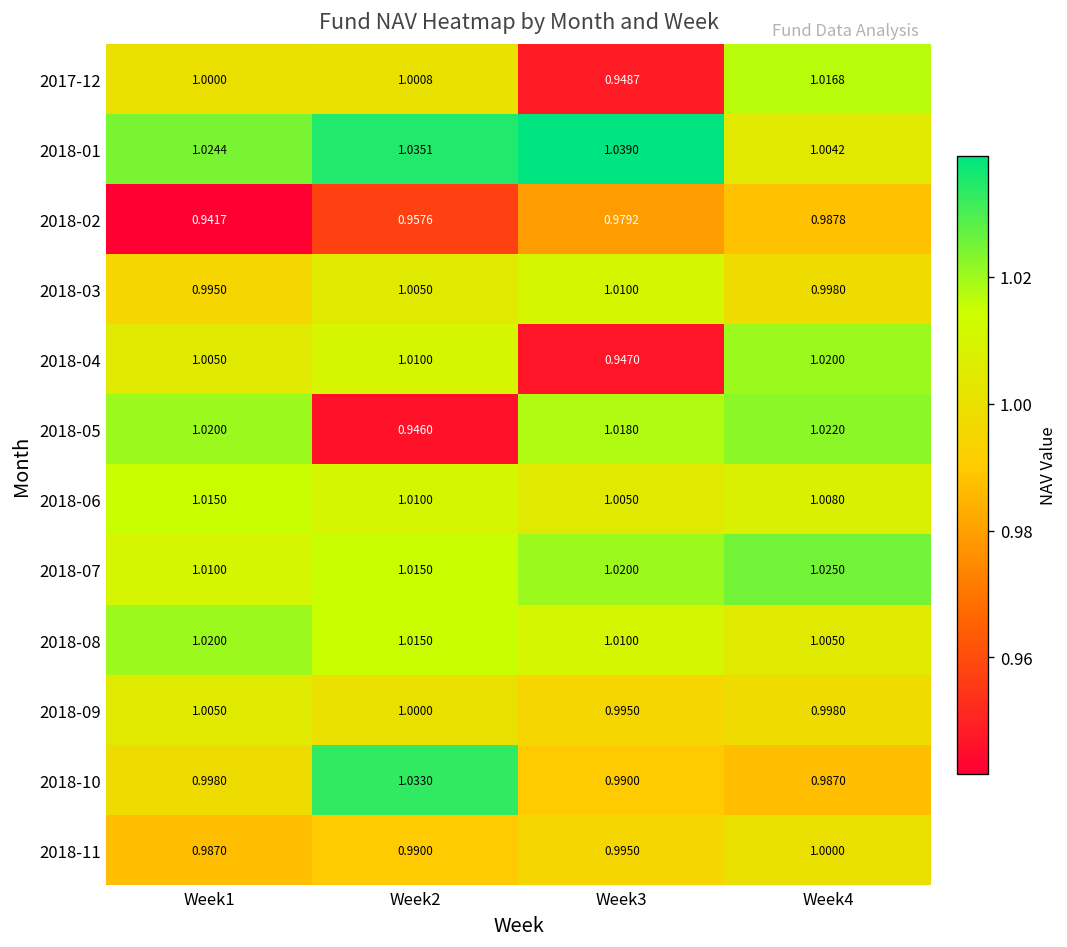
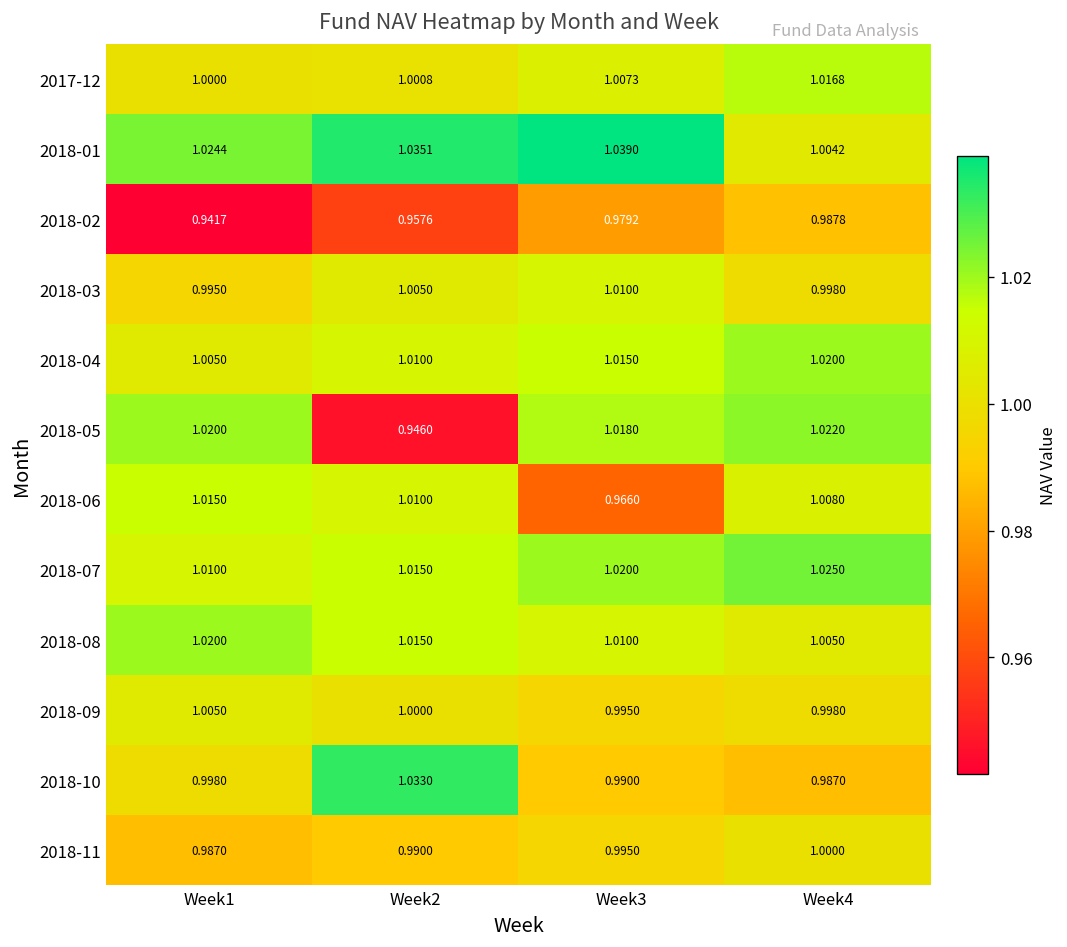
2017-12, Week3: 0.9487 -> 1.0073
2018-04, Week3: 0.9470 -> 1.0150
2018-06, Week3: 1.0050 -> 0.9660
